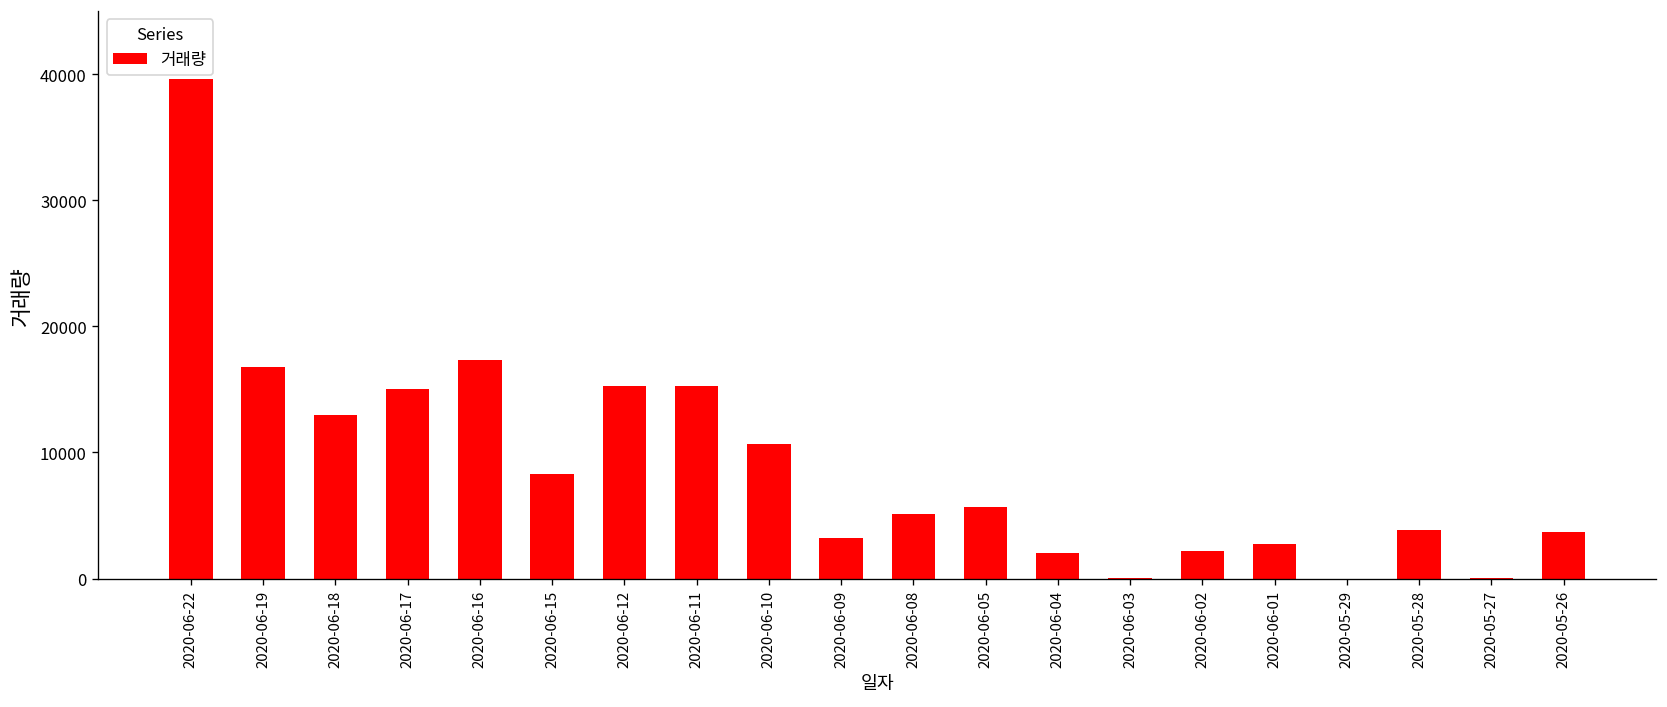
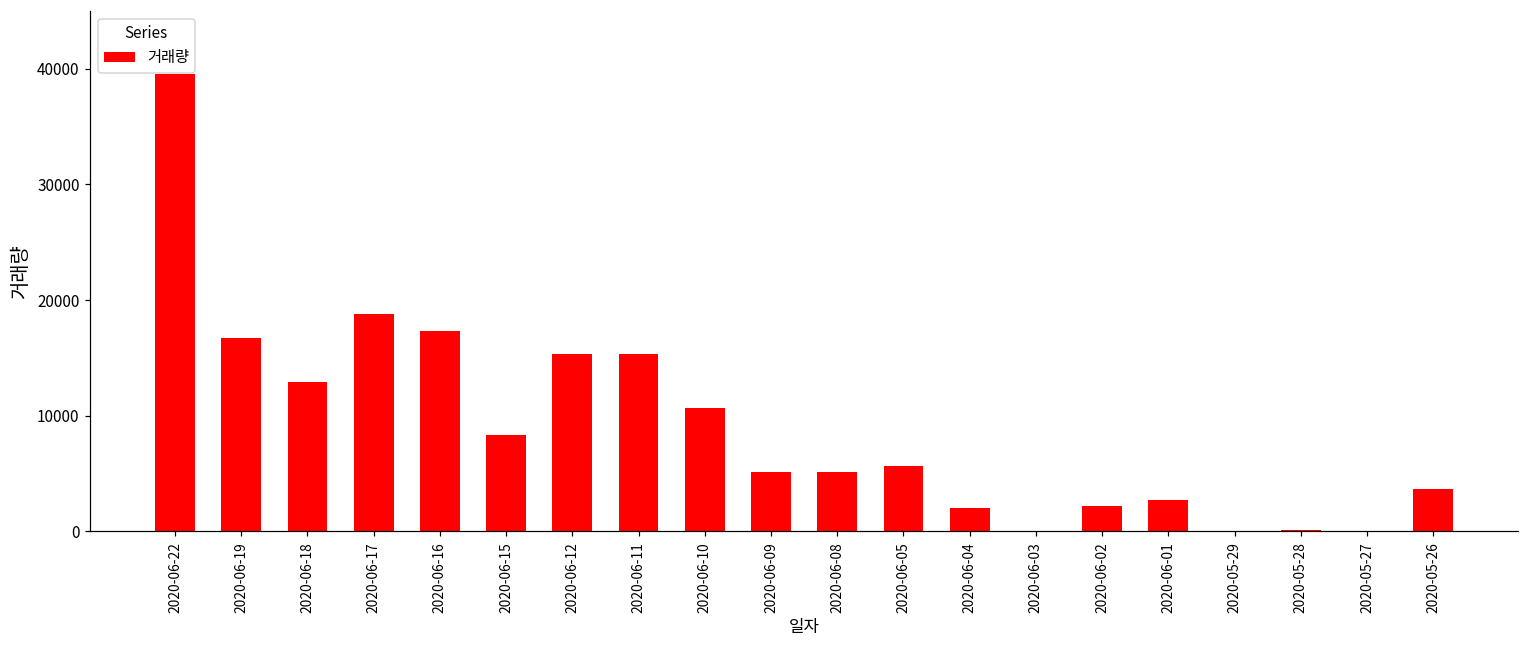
2020-06-17: 15000 -> 18800
2020-06-09: 3200 -> 5100
2020-05-28: 3800 -> 100
